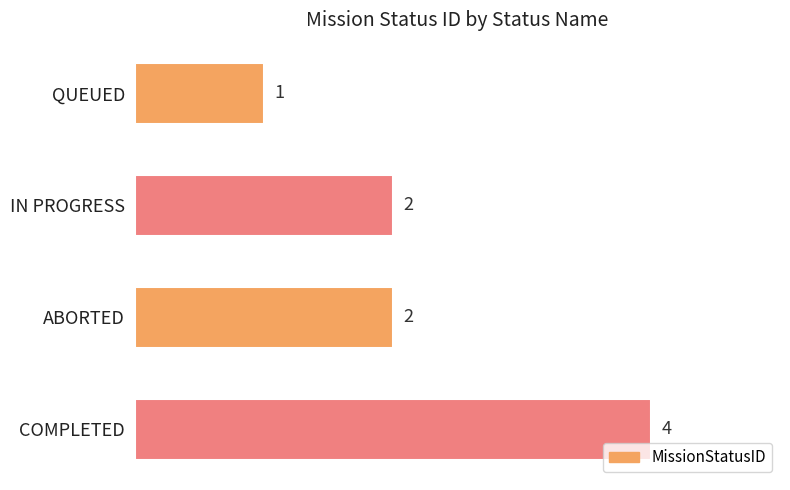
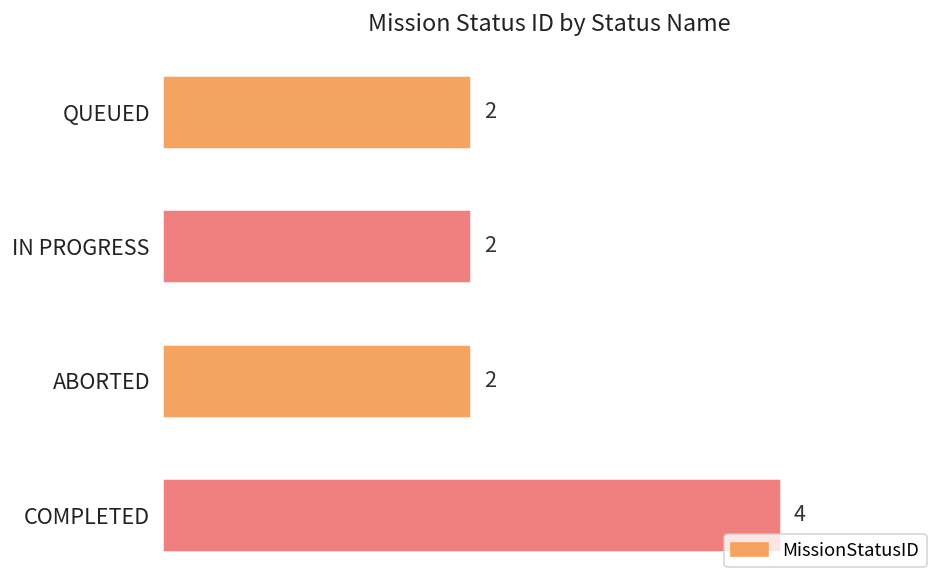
QUEUED: 1 -> 2
